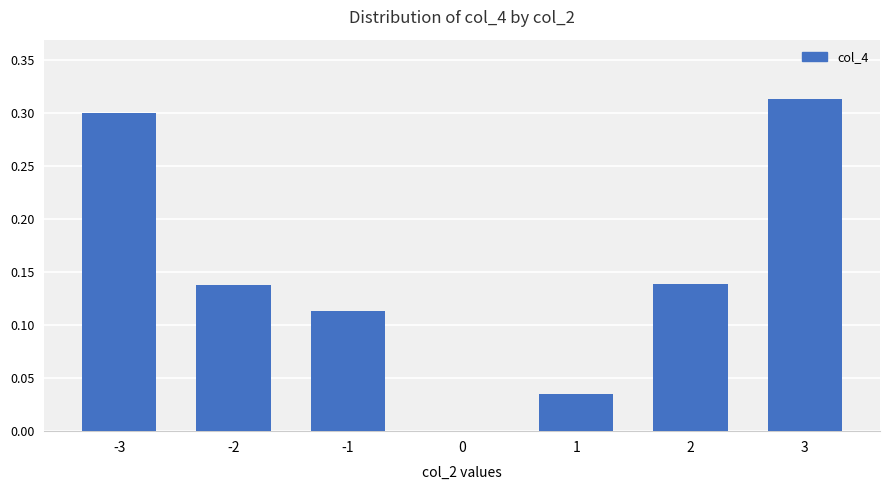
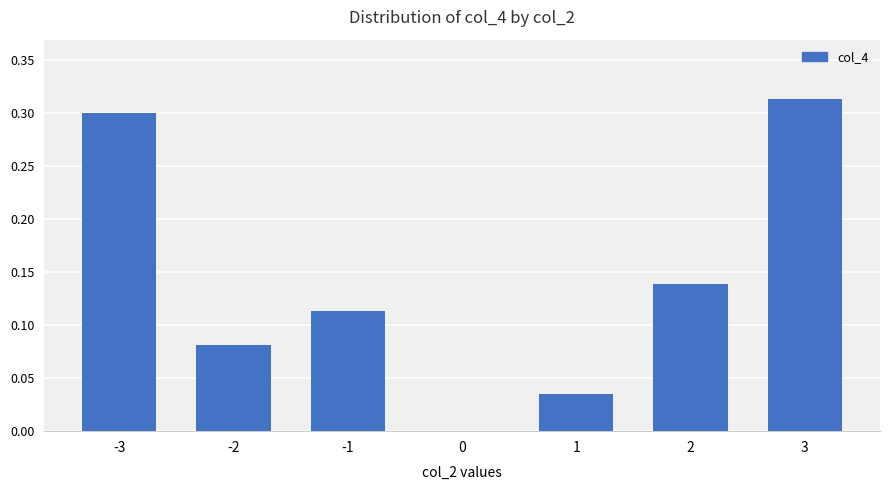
-2: 0.138 -> 0.081
